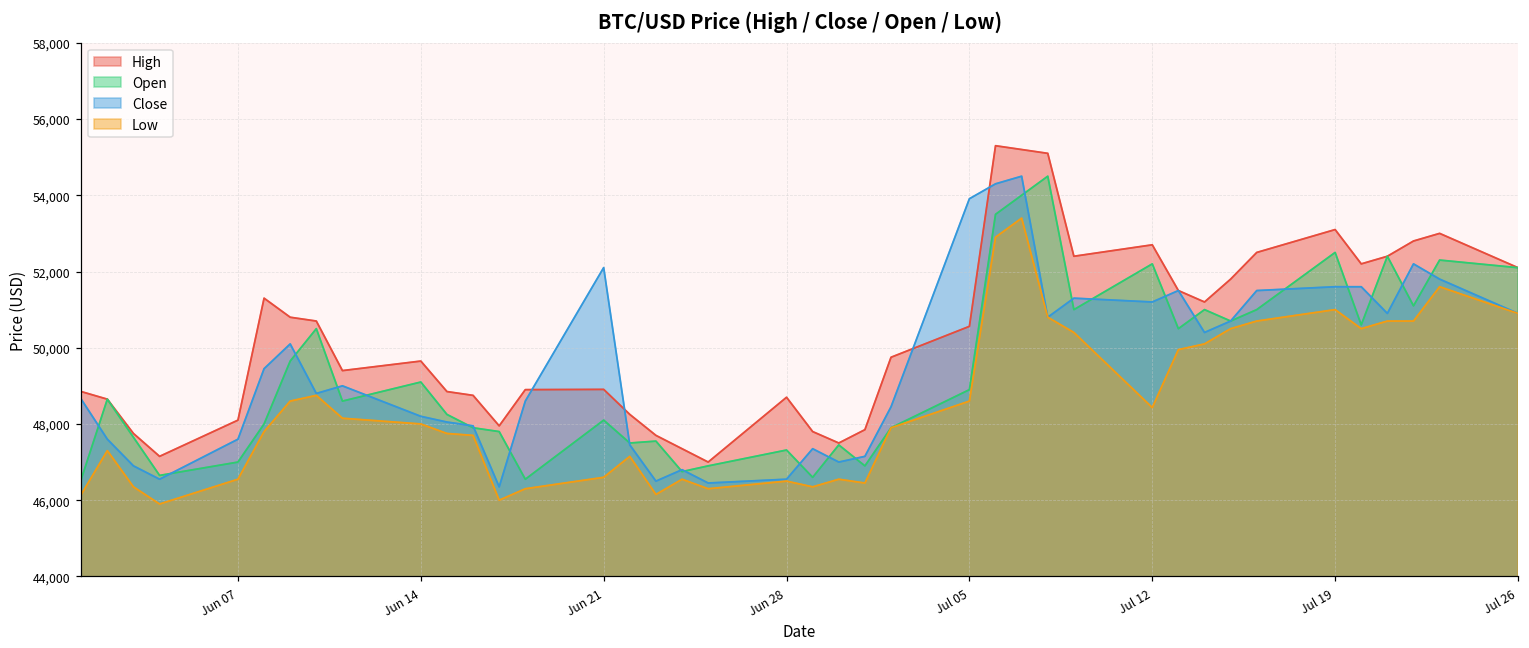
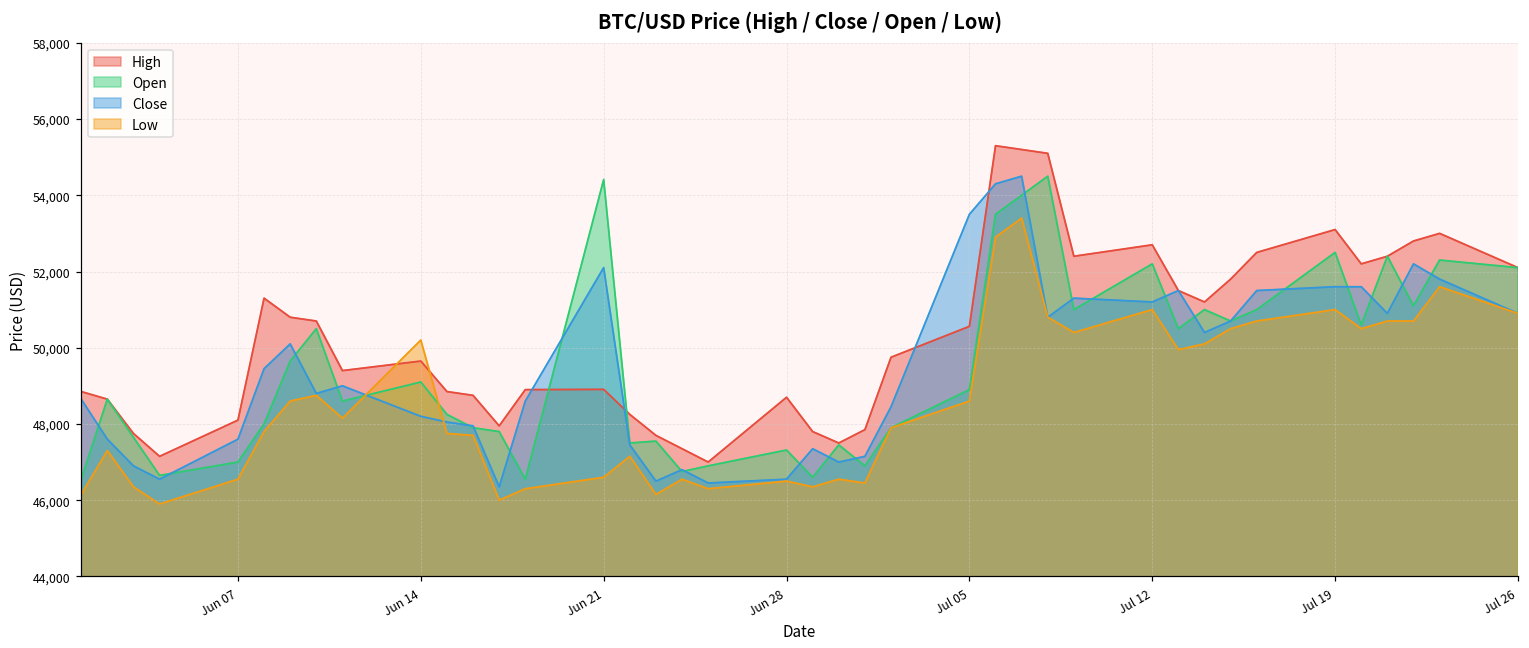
Low, Jun 14: 48,000 -> 50,200
Open, Jun 21: 48,100 -> 54,400
Close, Jul 05: 53,900 -> 53,500
Low, Jul 12: 48,400 -> 51,000
